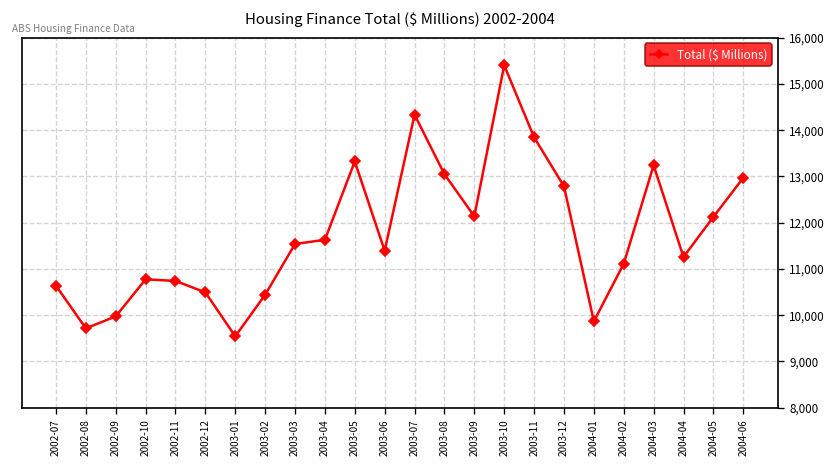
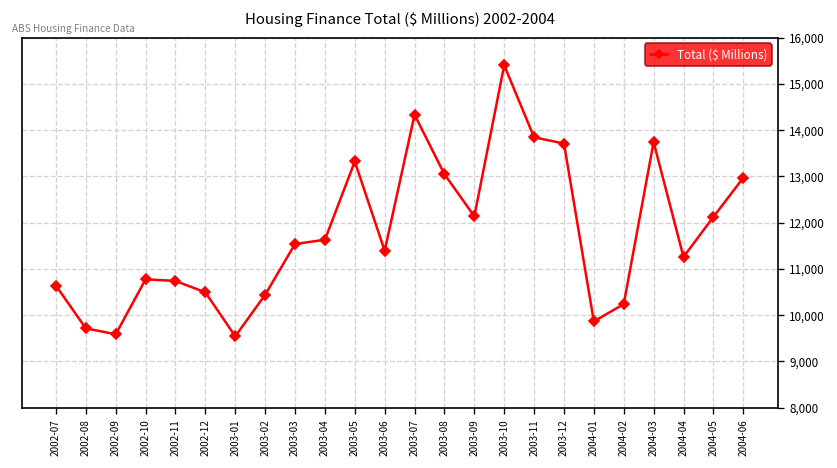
2002-09: 10,000 -> 9,600
2003-12: 12,800 -> 13,700
2004-02: 11,100 -> 10,200
2004-03: 13,200 -> 13,700
